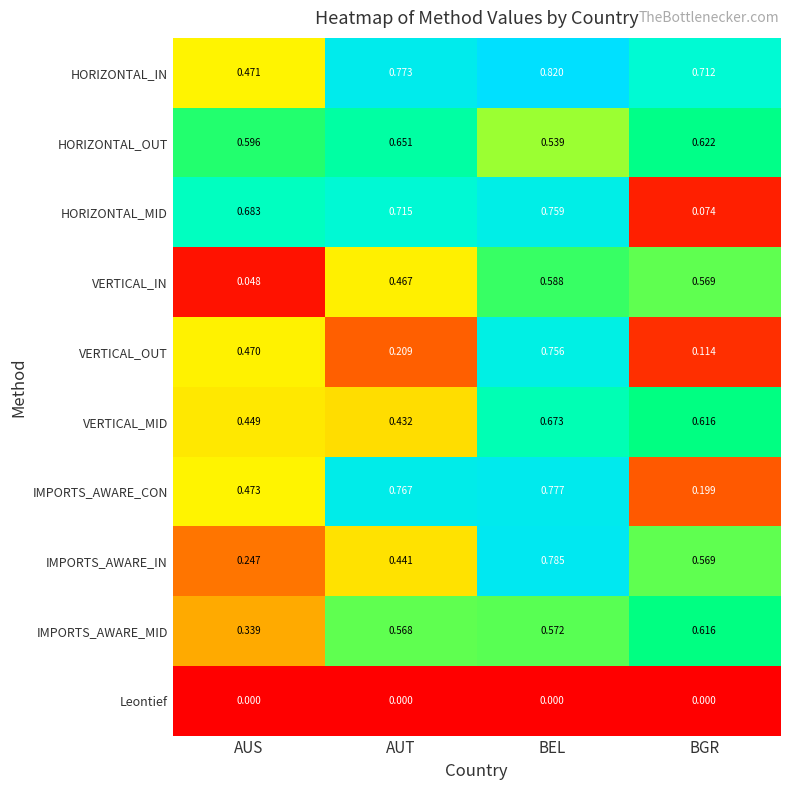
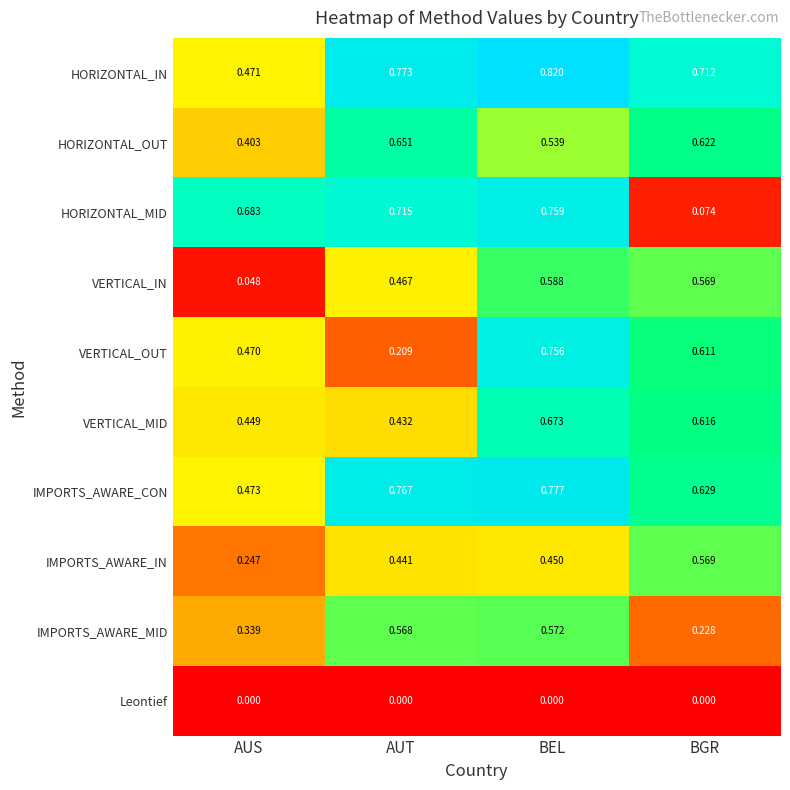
HORIZONTAL_OUT, AUS: 0.596 -> 0.403
VERTICAL_OUT, BGR: 0.114 -> 0.611
IMPORTS_AWARE_CON, BGR: 0.199 -> 0.629
IMPORTS_AWARE_IN, BEL: 0.785 -> 0.450
IMPORTS_AWARE_MID, BGR: 0.616 -> 0.228
